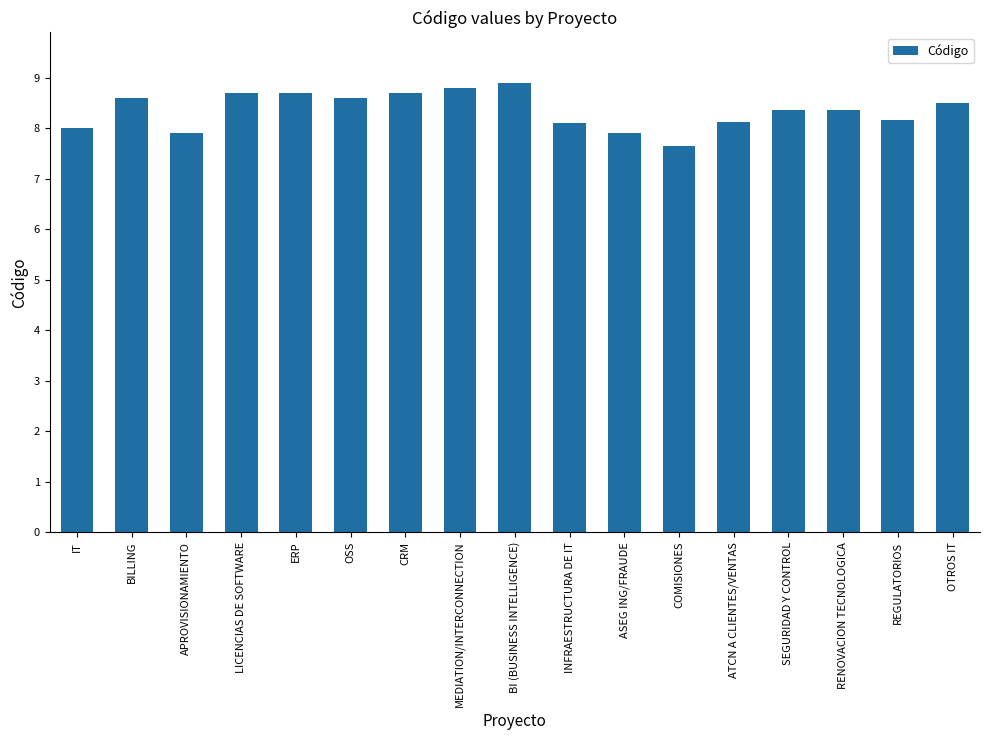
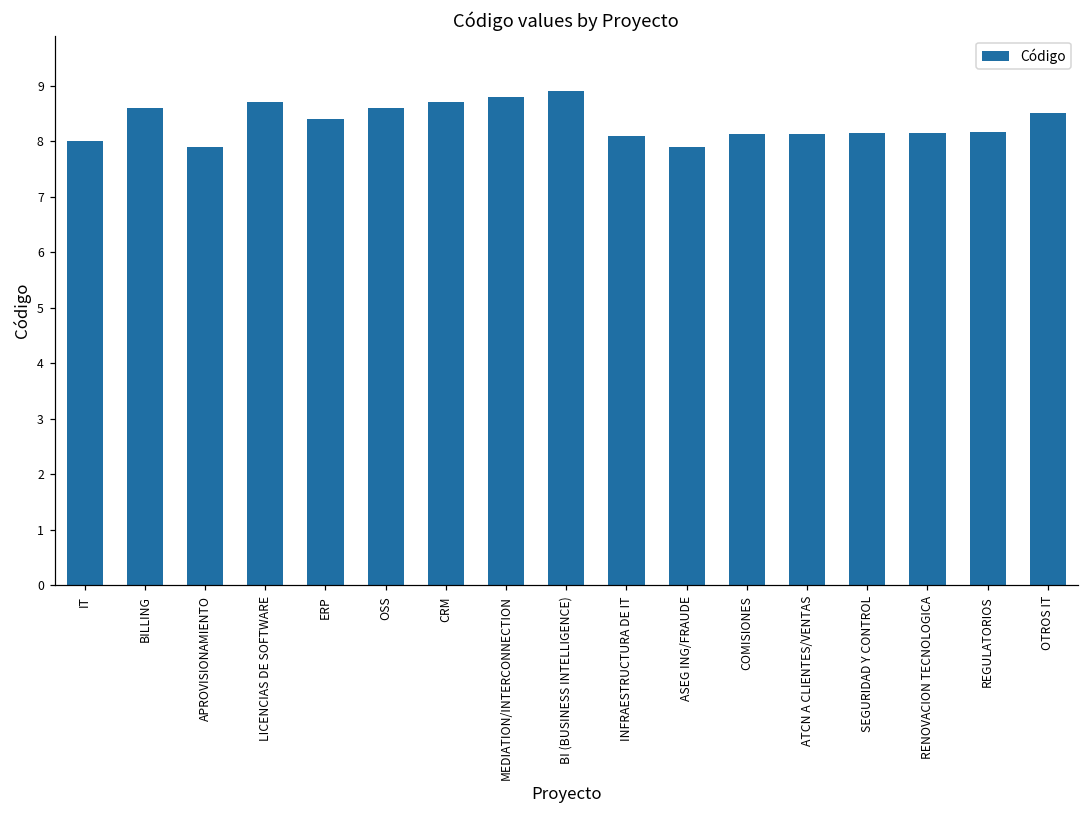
ERP: 8.7 -> 8.4
COMISIONES: 7.7 -> 8.1
SEGURIDAD Y CONTROL: 8.4 -> 8.1
RENOVACION TECNOLOGICA: 8.4 -> 8.2
